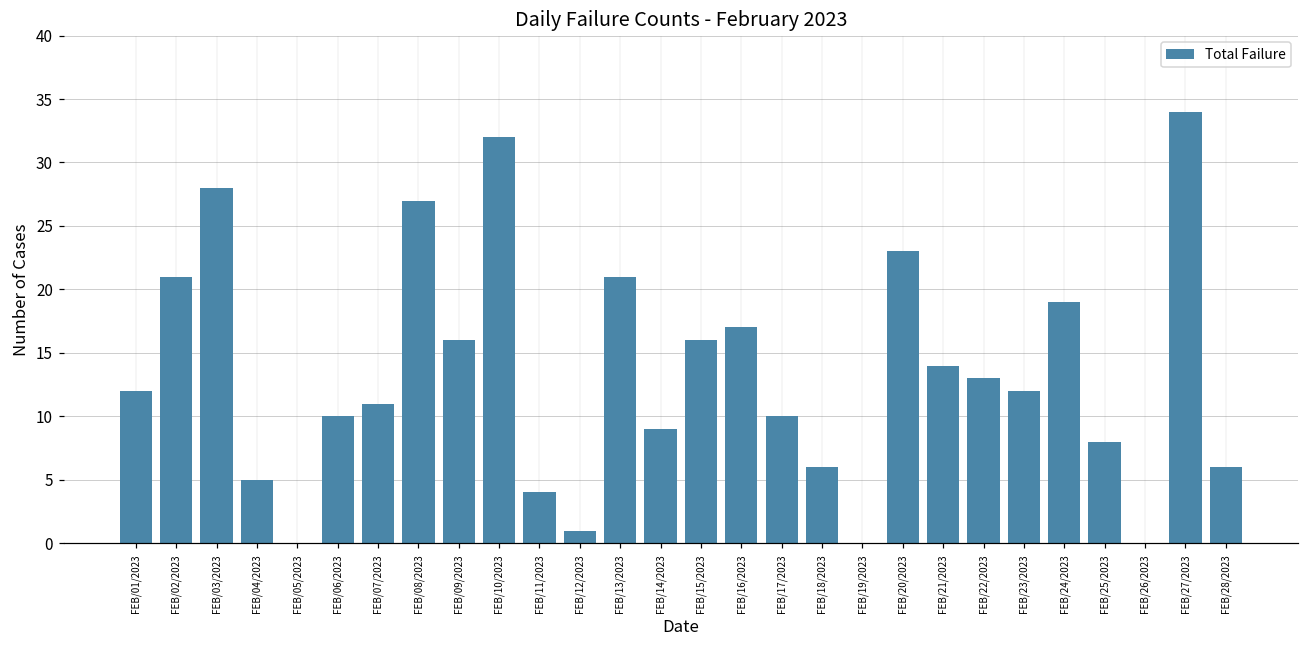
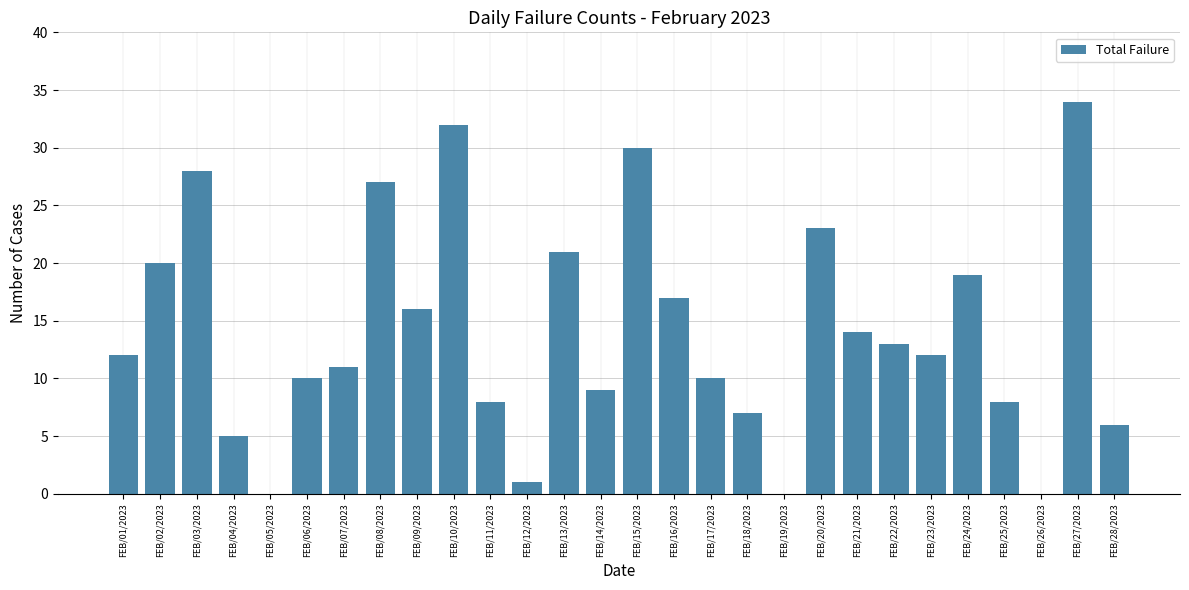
FEB/02/2023: 21 -> 20
FEB/11/2023: 4 -> 8
FEB/15/2023: 16 -> 30
FEB/18/2023: 6 -> 7
